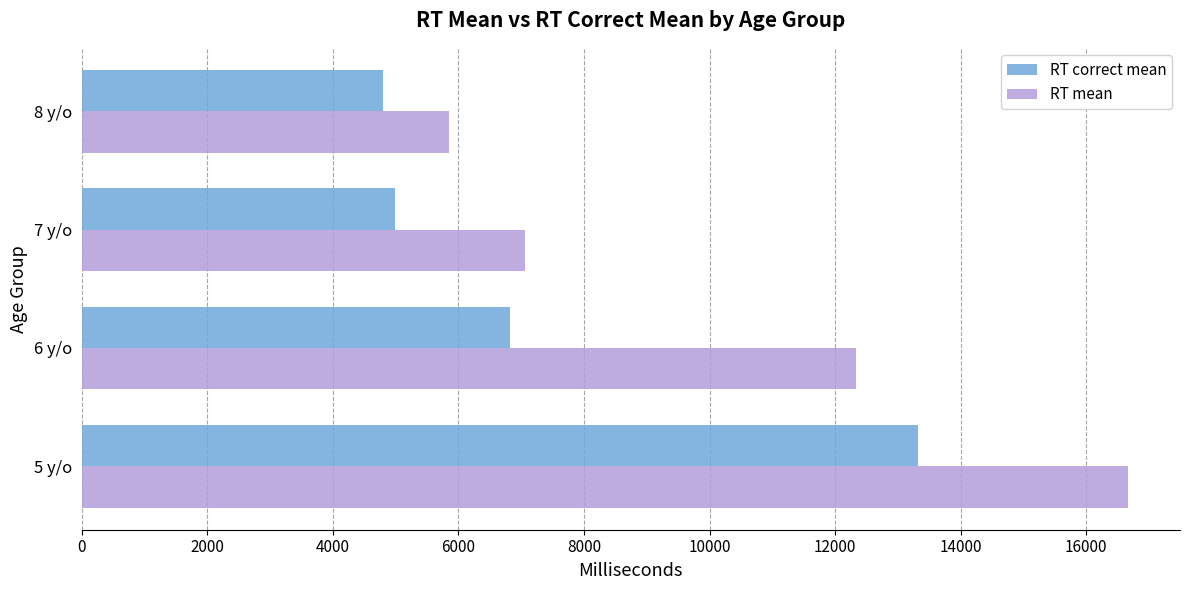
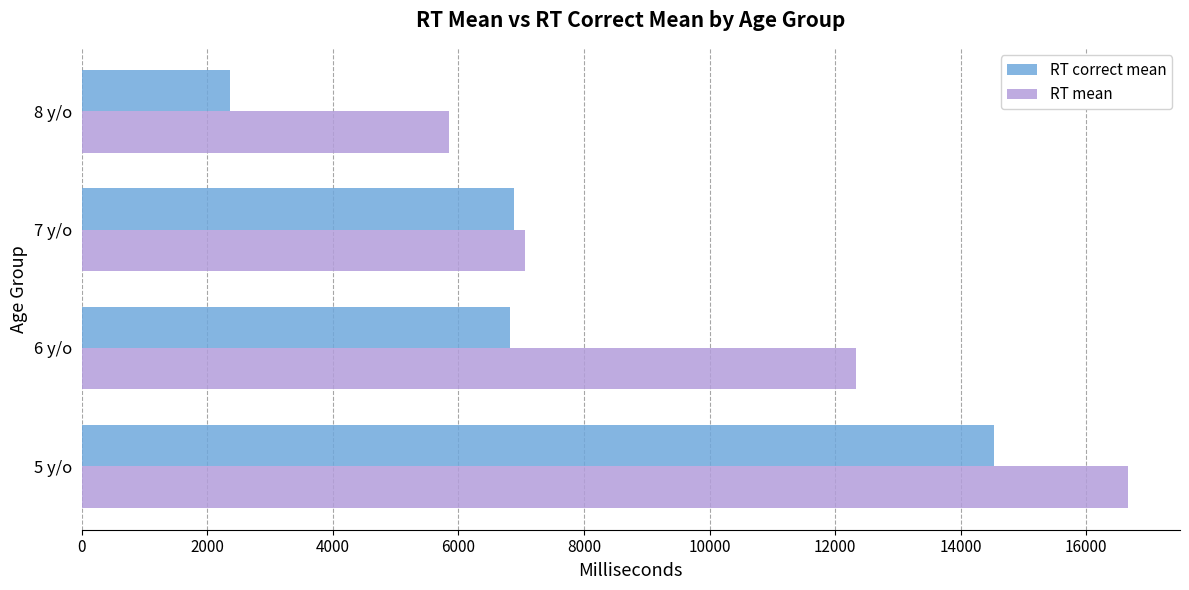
RT correct mean, 8 y/o: 4800 -> 2400
RT correct mean, 7 y/o: 5000 -> 6900
RT correct mean, 5 y/o: 13300 -> 14500
